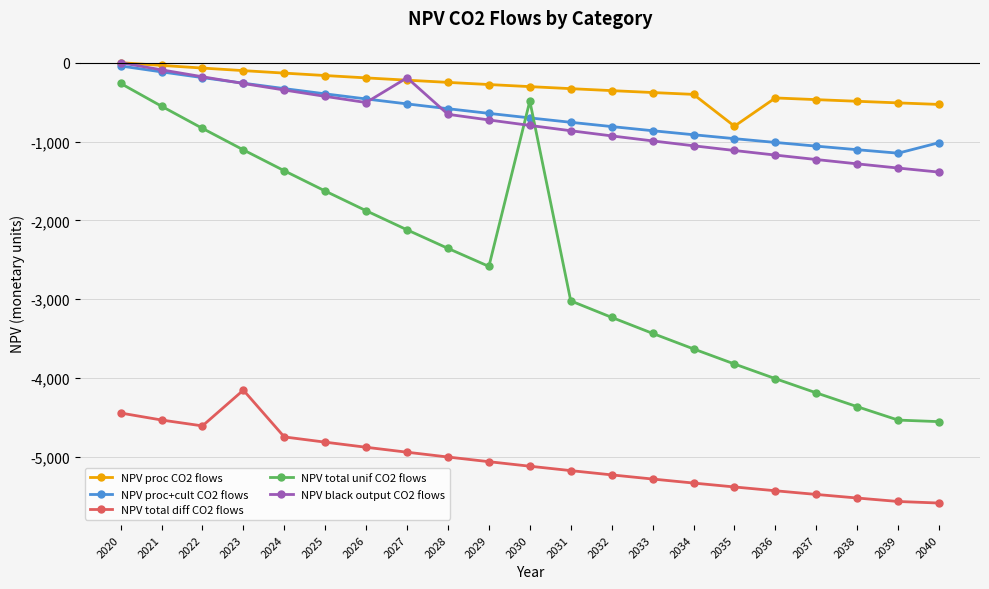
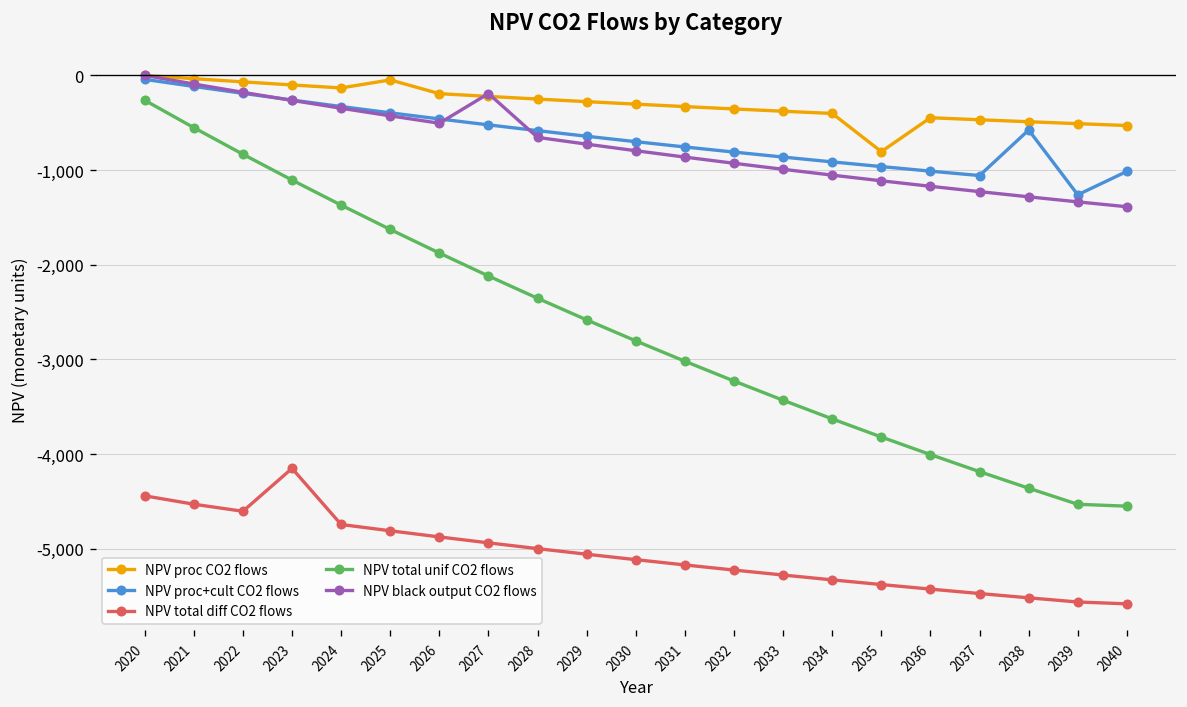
NPV proc CO2 flows, 2025: -200 -> 0
NPV total unif CO2 flows, 2030: -500 -> -2,800
NPV proc+cult CO2 flows, 2038: -1,100 -> -600
NPV proc+cult CO2 flows, 2039: -1,100 -> -1,300
